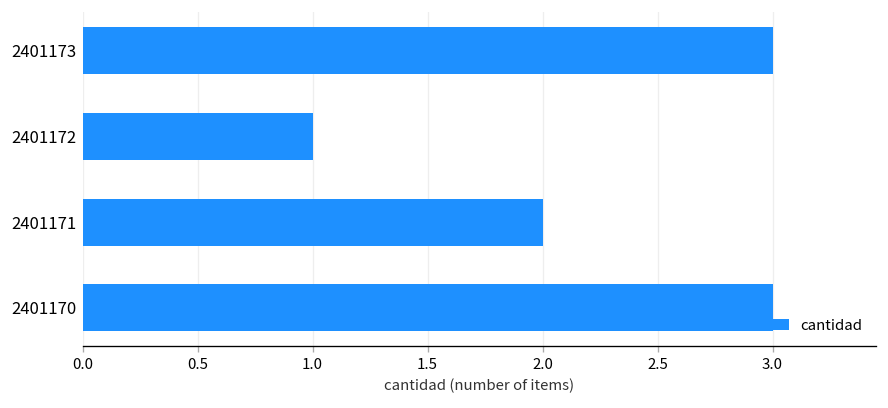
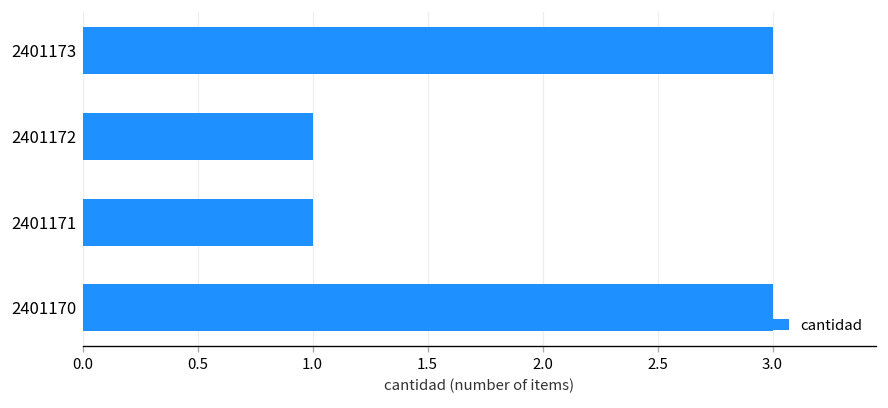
2401171: 2 -> 1
